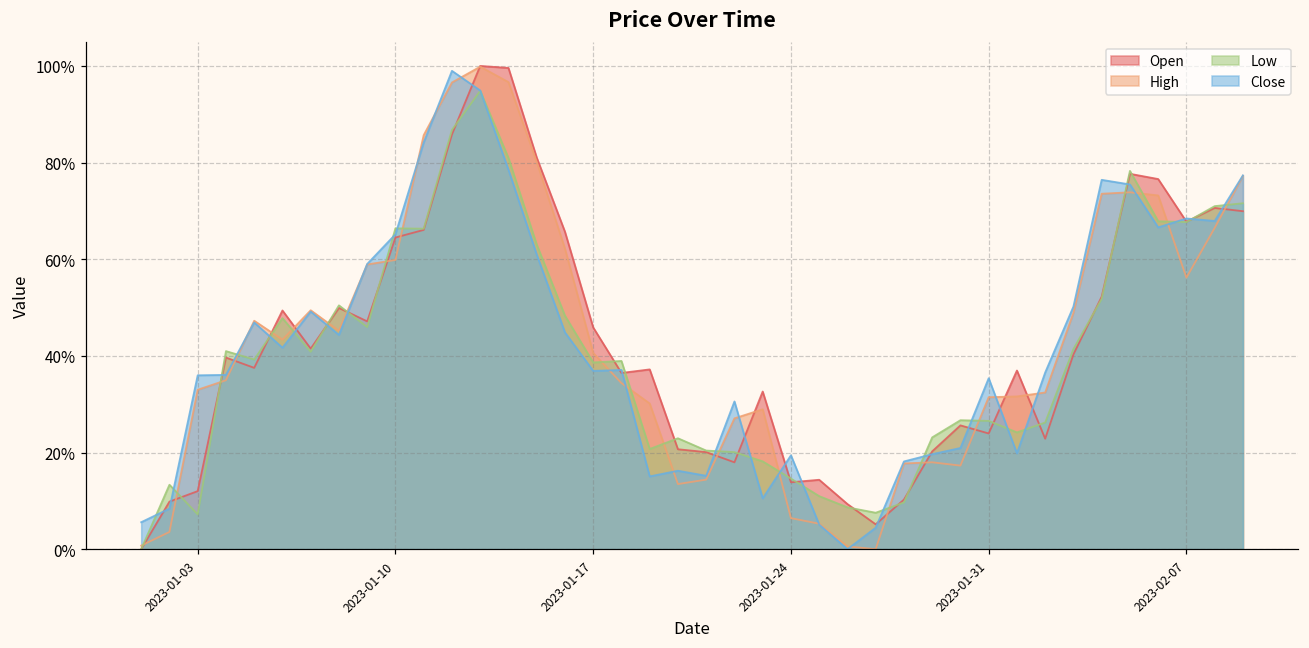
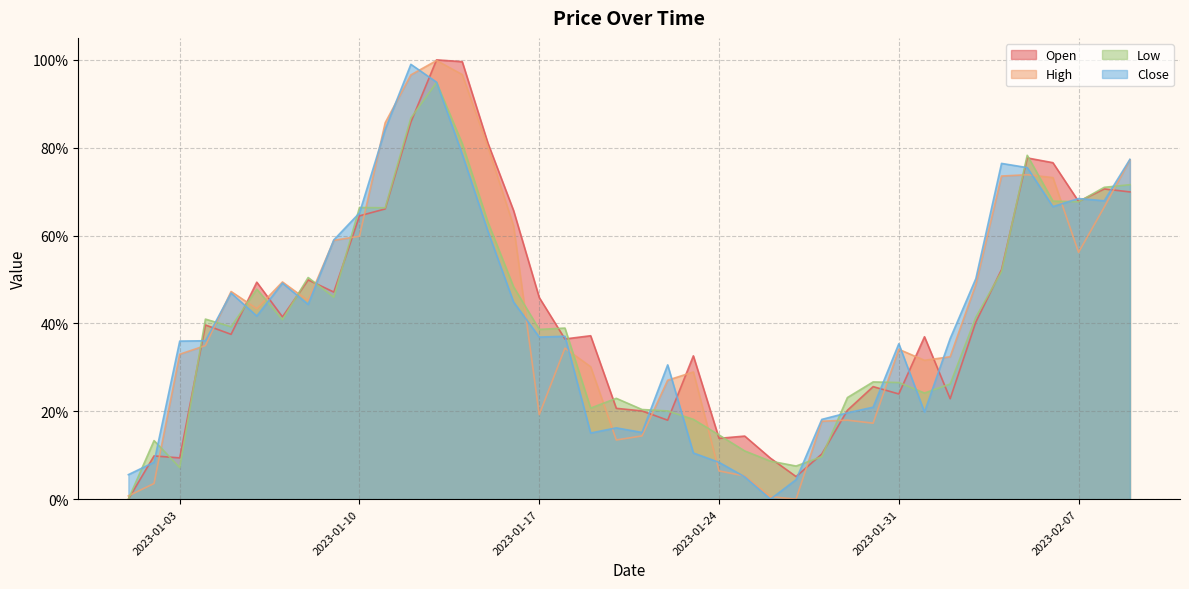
Open, 2023-01-03: 12% -> 9%
High, 2023-01-17: 41% -> 19%
Close, 2023-01-24: 19% -> 8%
High, 2023-01-31: 31% -> 34%
